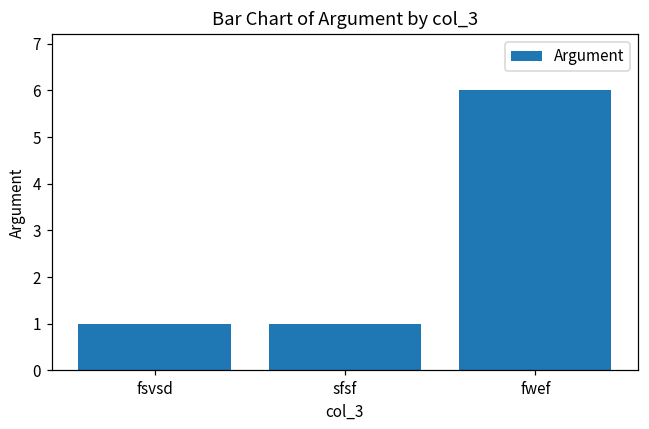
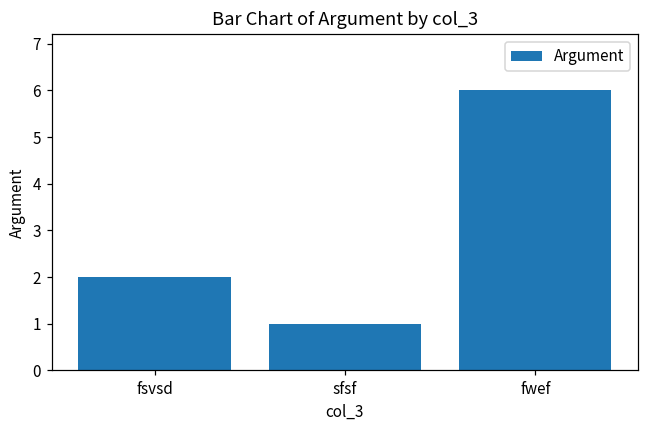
fsvsd: 1 -> 2
